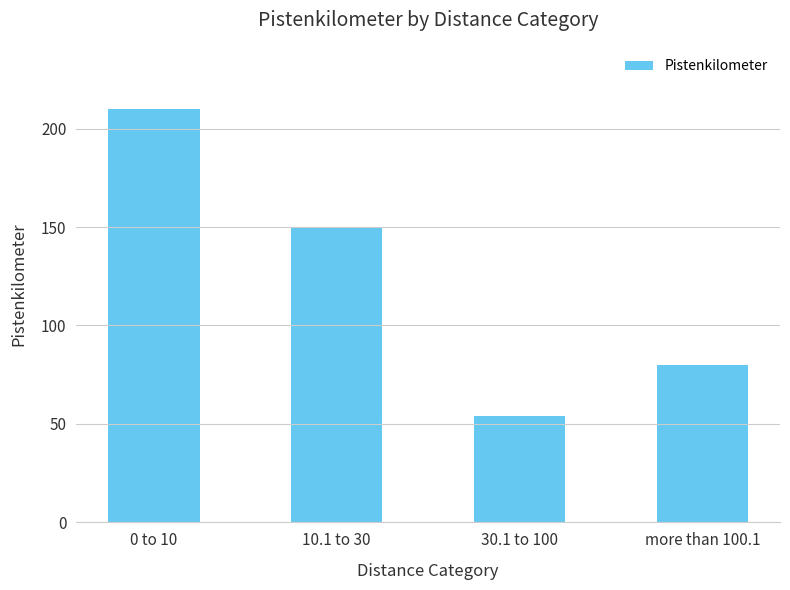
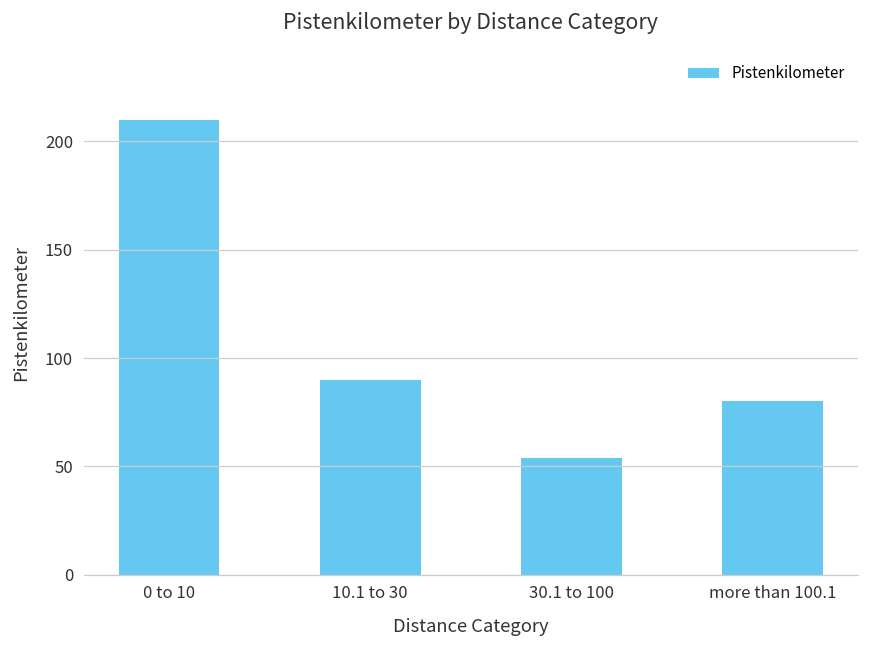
10.1 to 30: 150 -> 90
